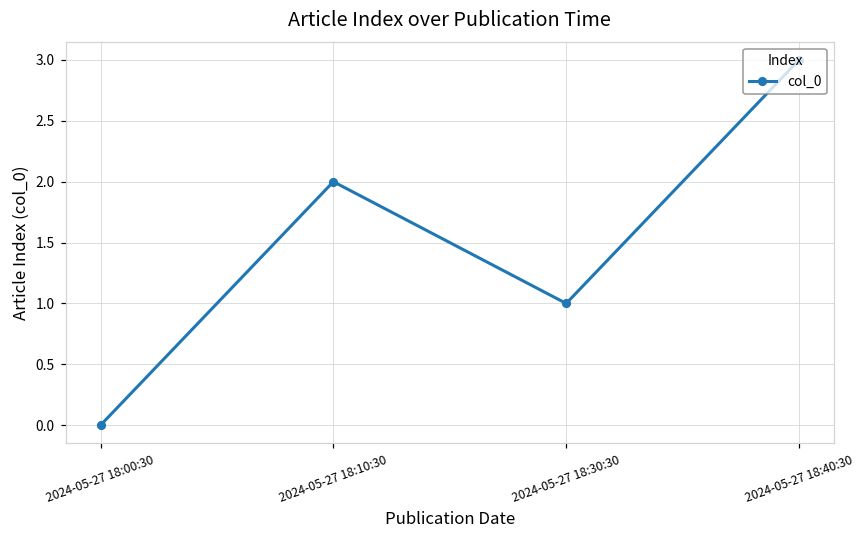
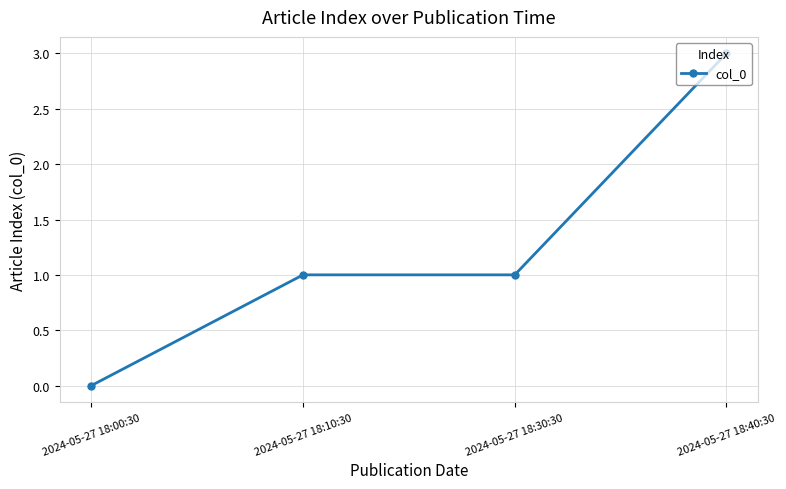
2024-05-27 18:10:30: 2 -> 1
